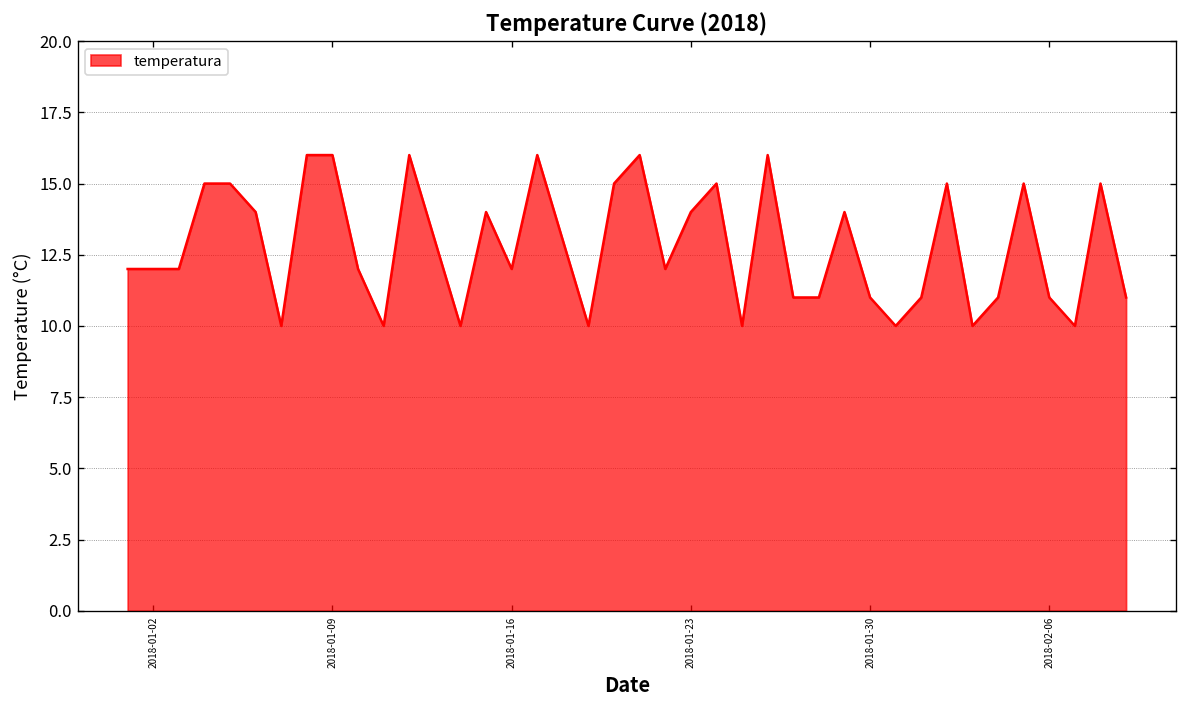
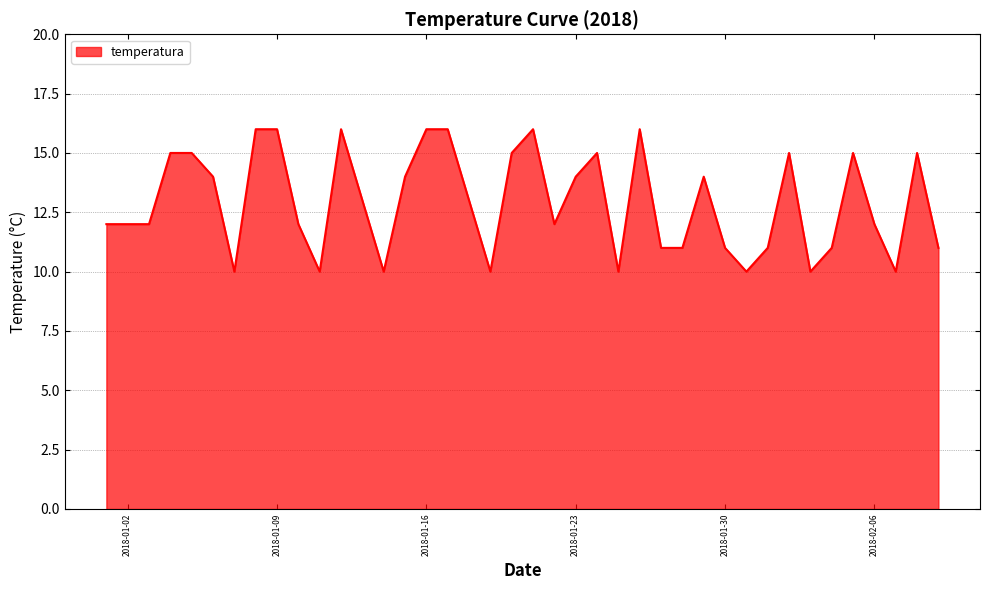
2018-01-16: 12 -> 16
2018-02-06: 11 -> 12
